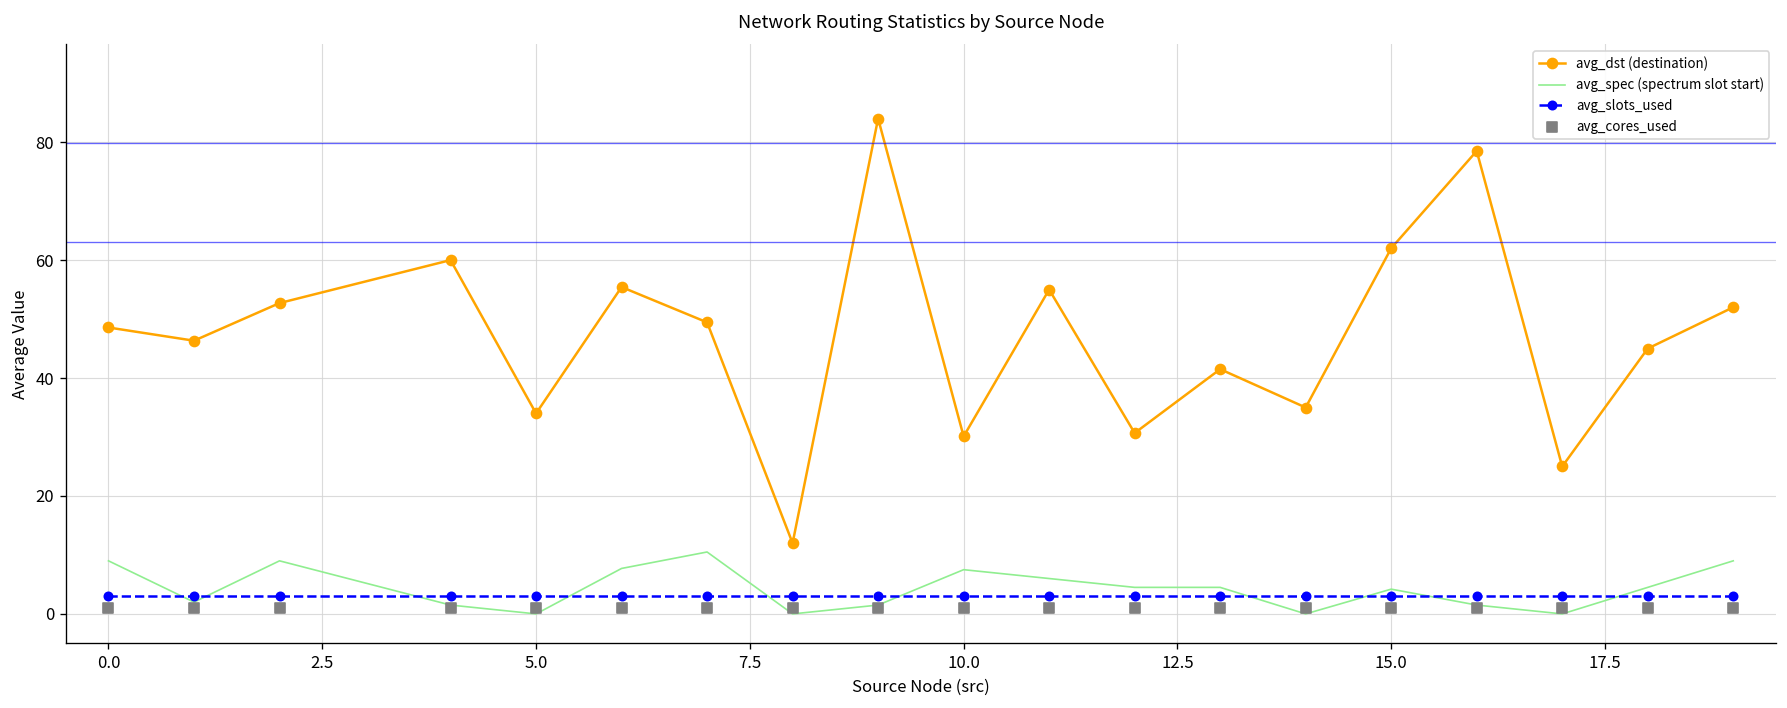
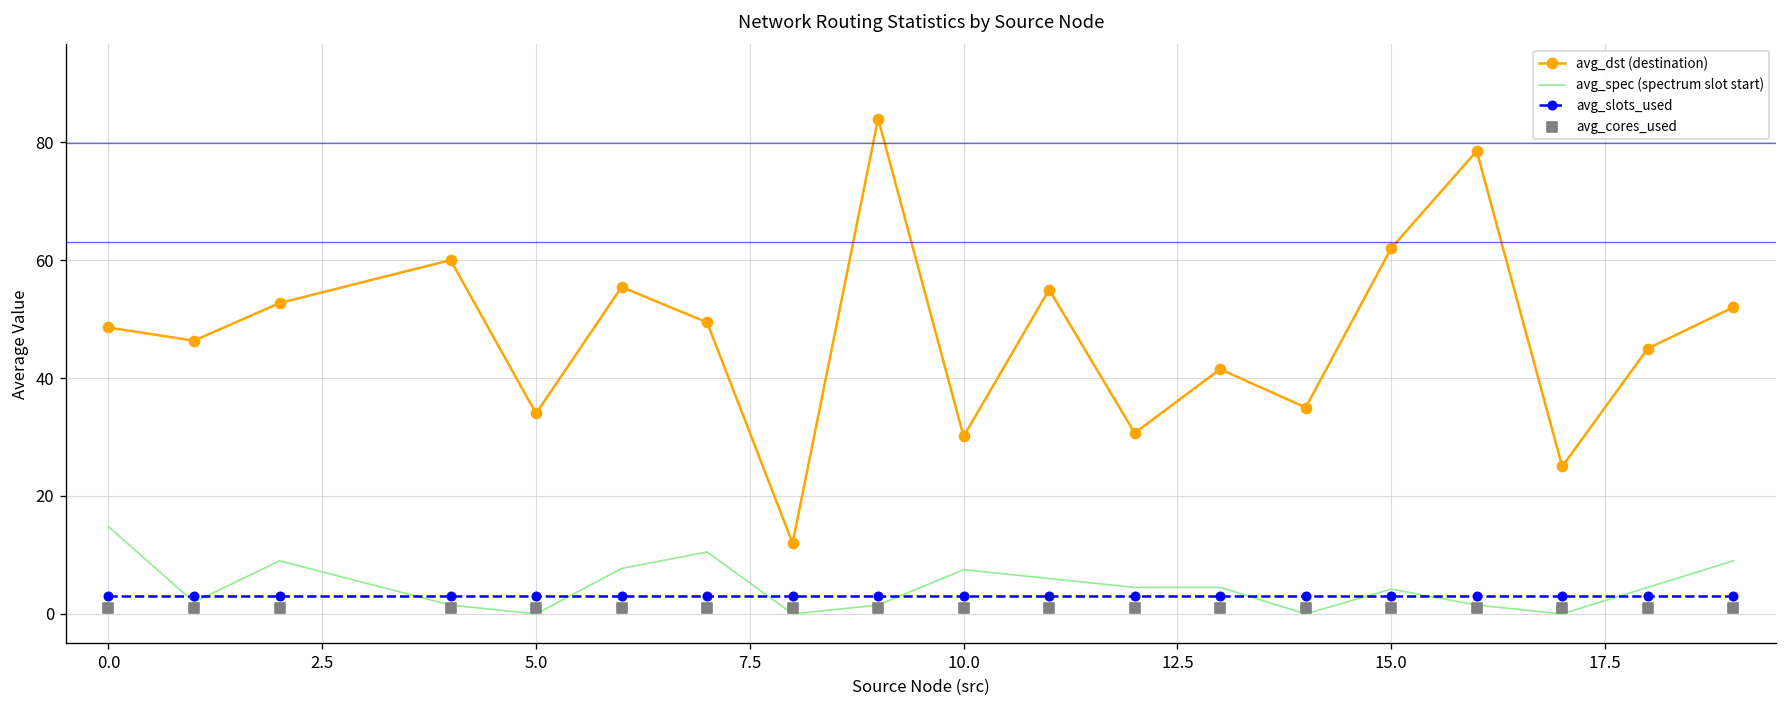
avg_spec (spectrum slot start), 0.0: 9 -> 15
